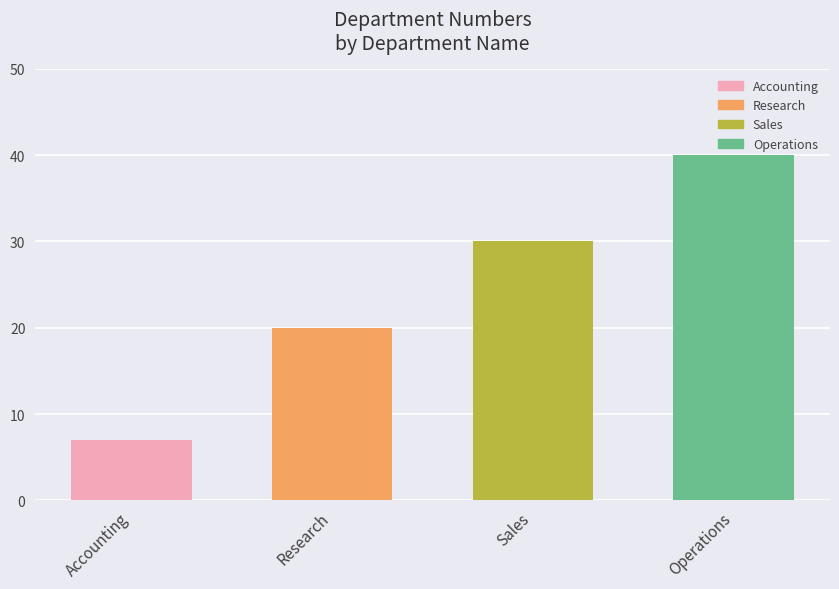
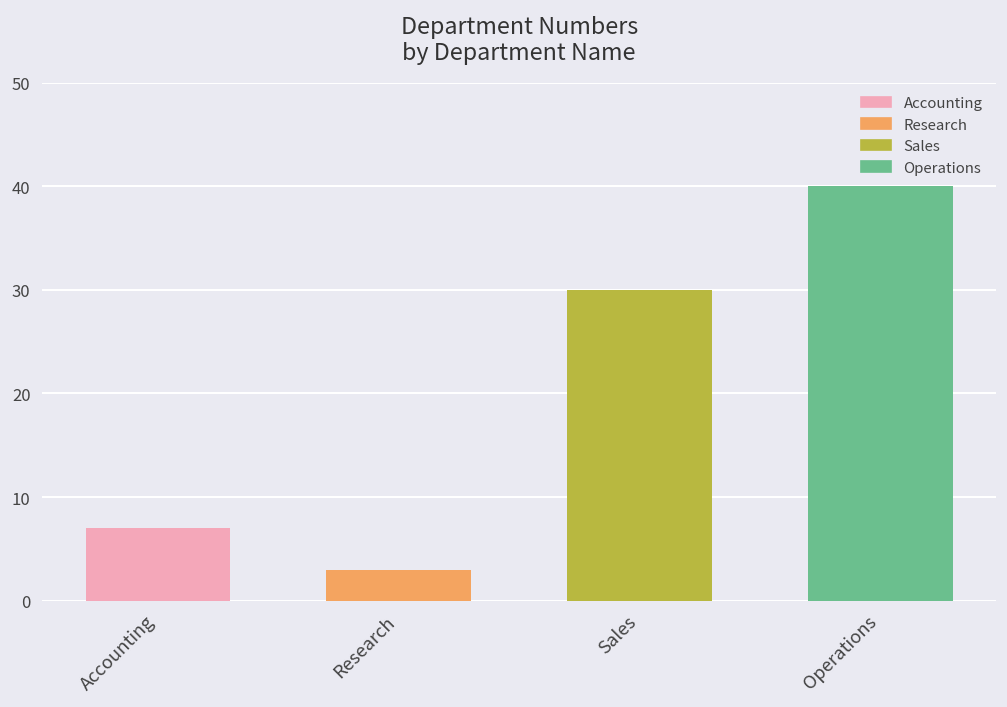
Research: 20 -> 3
